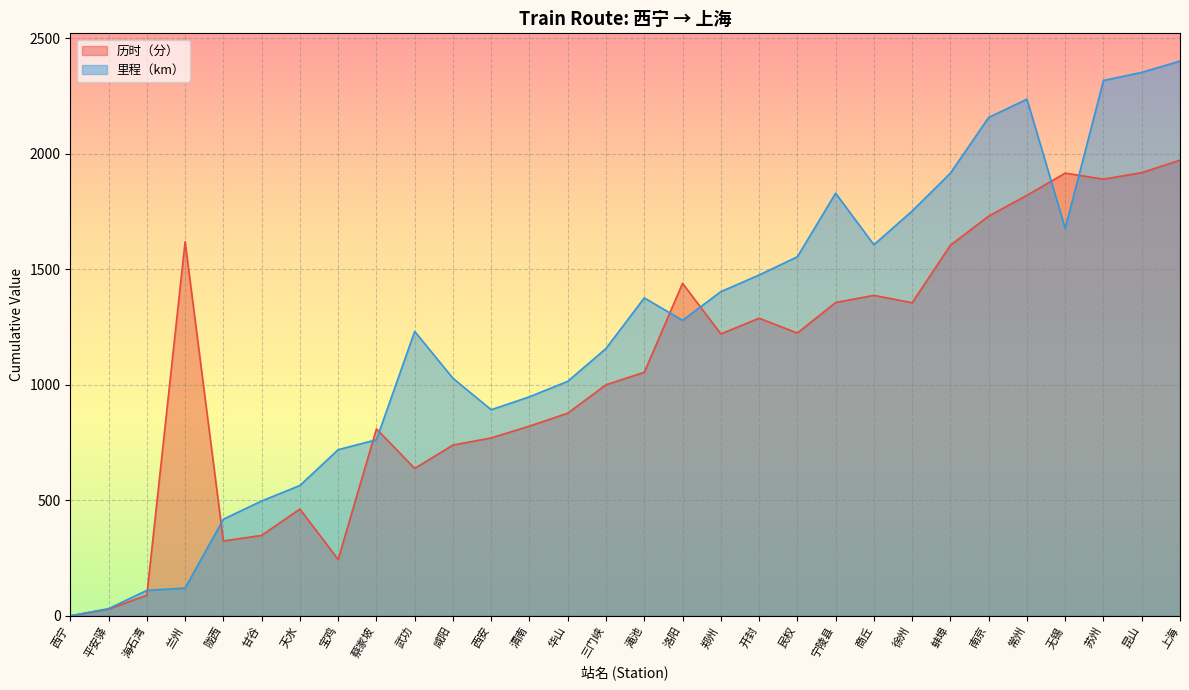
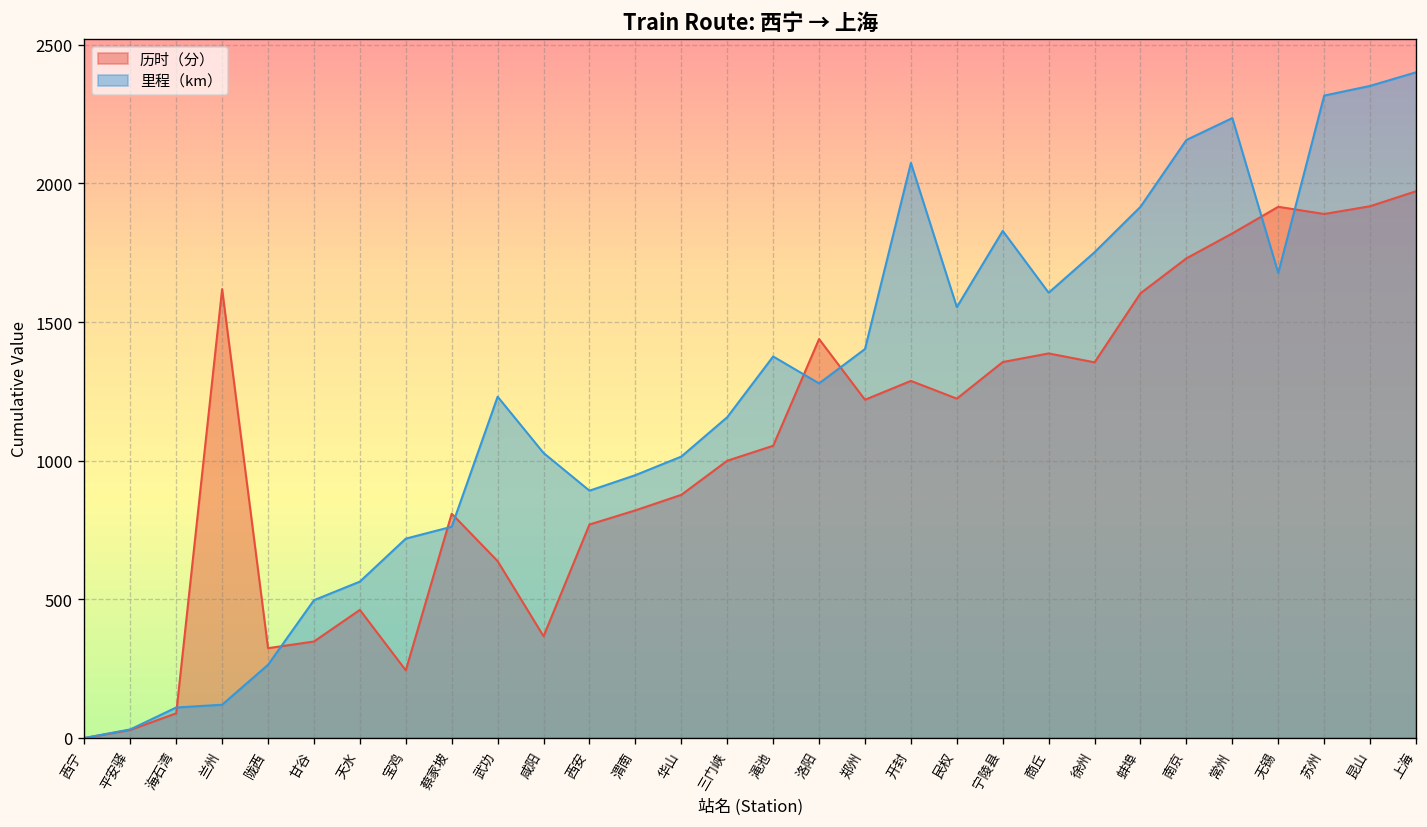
里程（km）, 陇西: 420 -> 260
历时（分）, 咸阳: 740 -> 370
里程（km）, 开封: 1480 -> 2070
